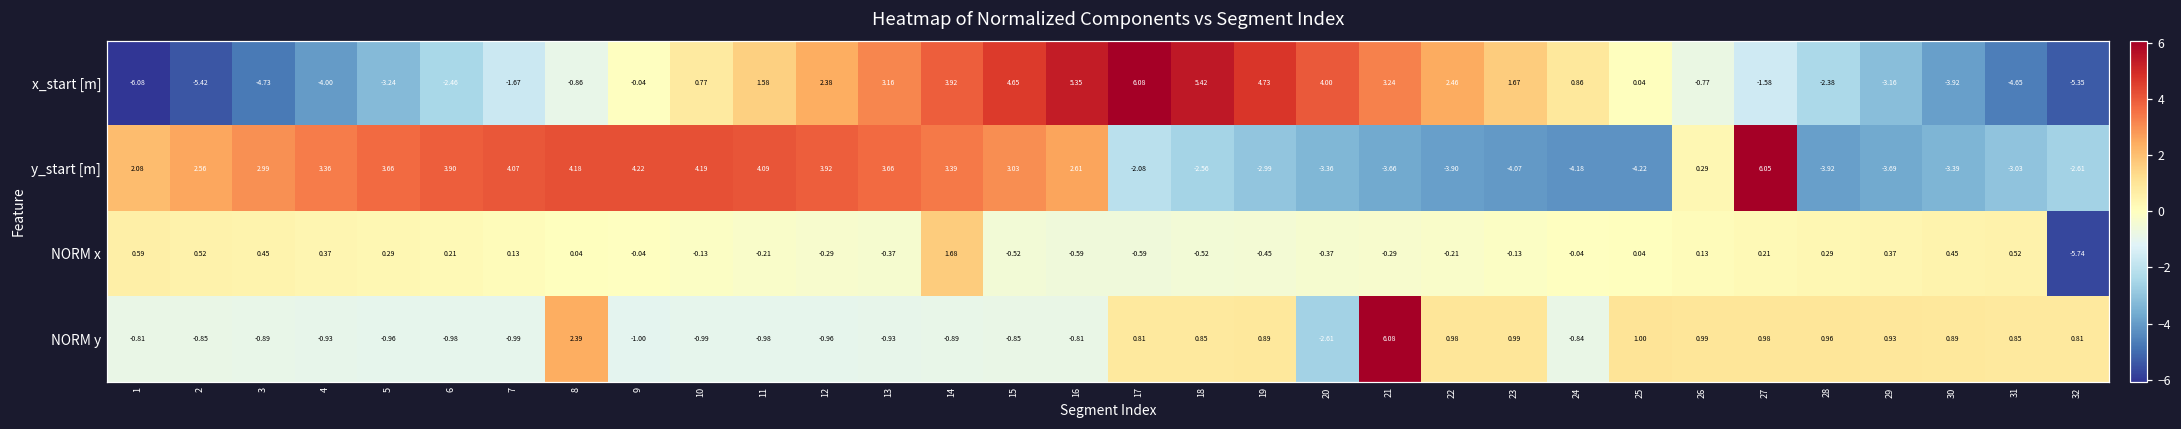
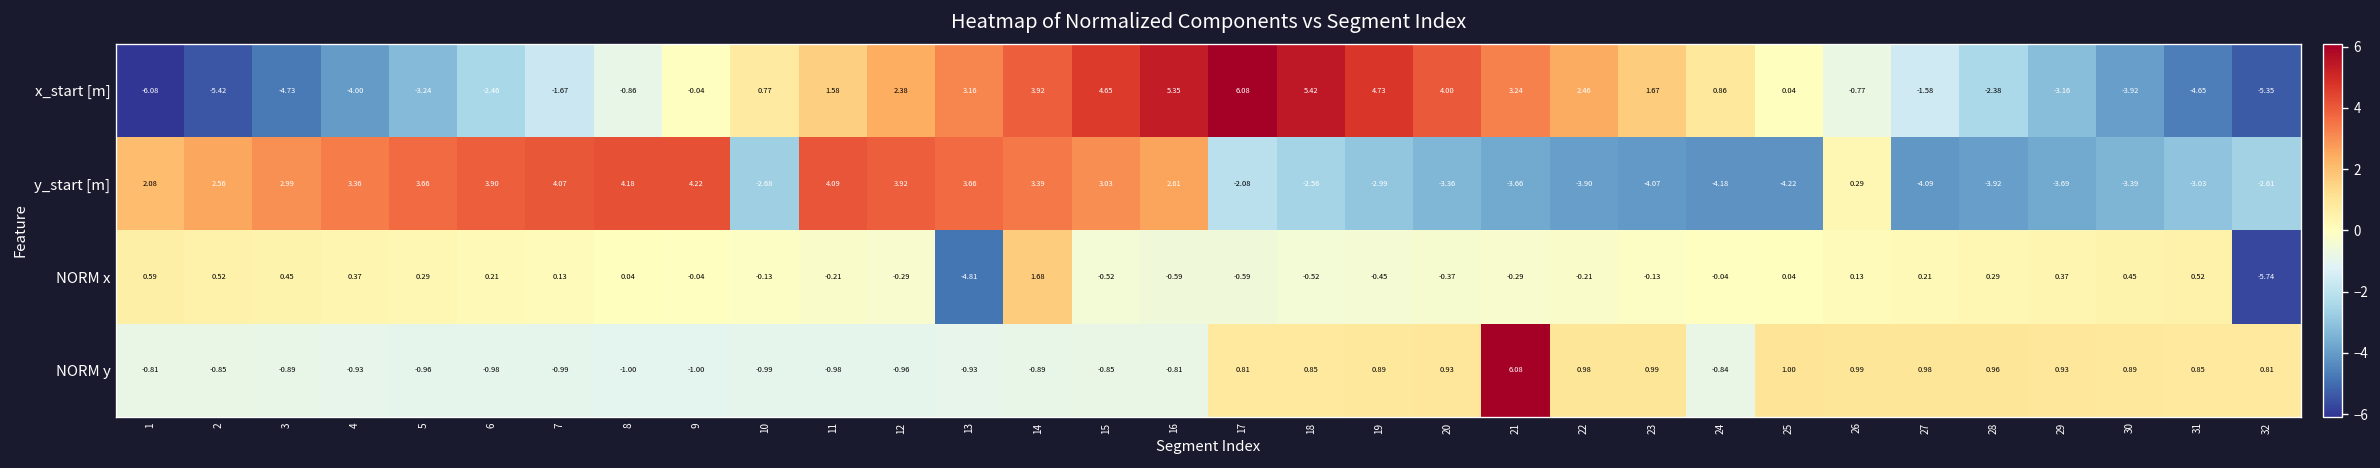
y_start [m], 10: 4.19 -> -2.68
y_start [m], 27: 6.05 -> -4.09
NORM x, 13: -0.37 -> -4.81
NORM y, 8: 2.39 -> -1.00
NORM y, 20: -2.61 -> 0.93
